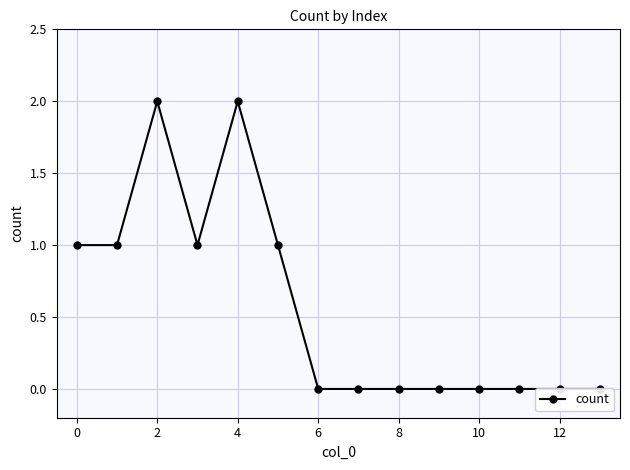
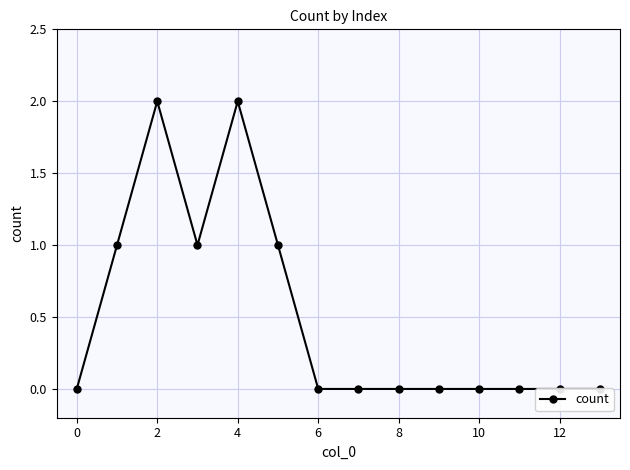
0: 1 -> 0
